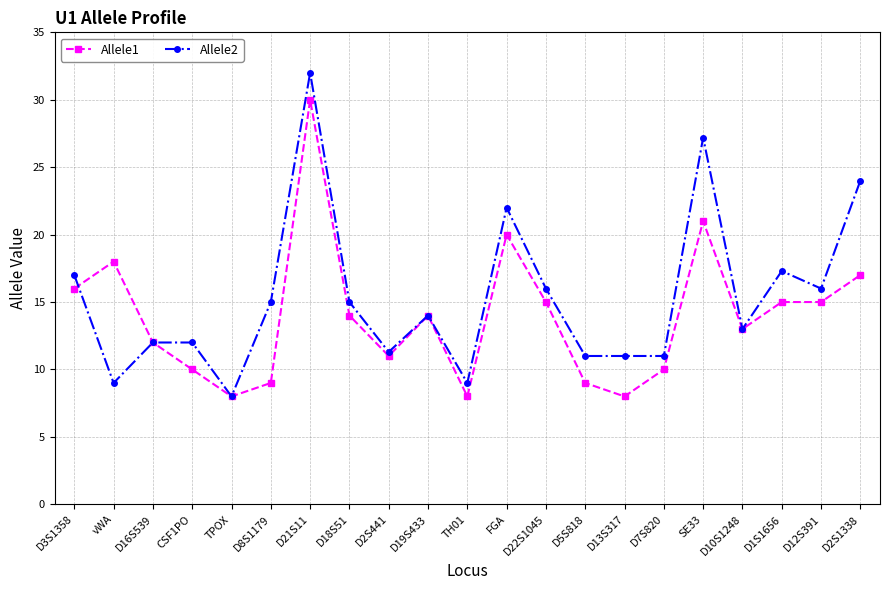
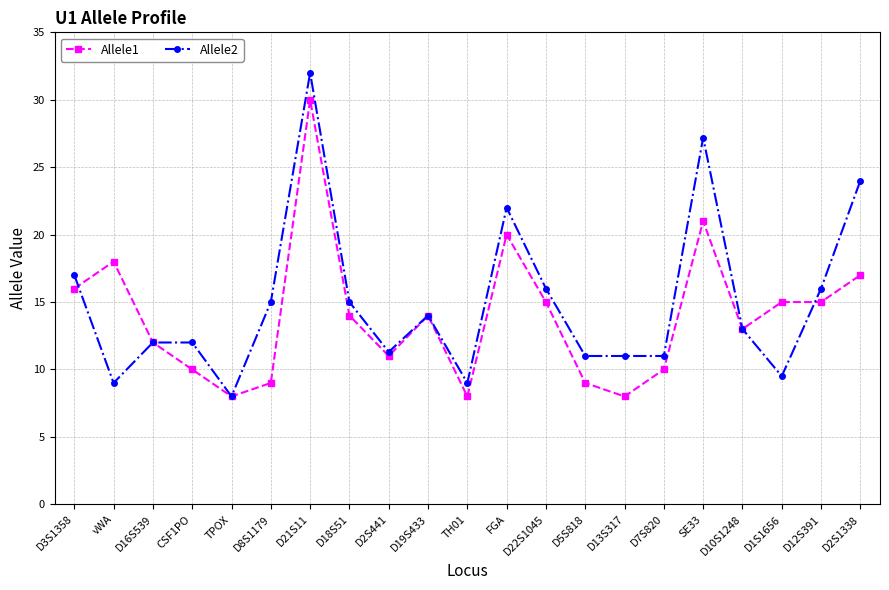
Allele2, D1S1656: 17.3 -> 9.5
